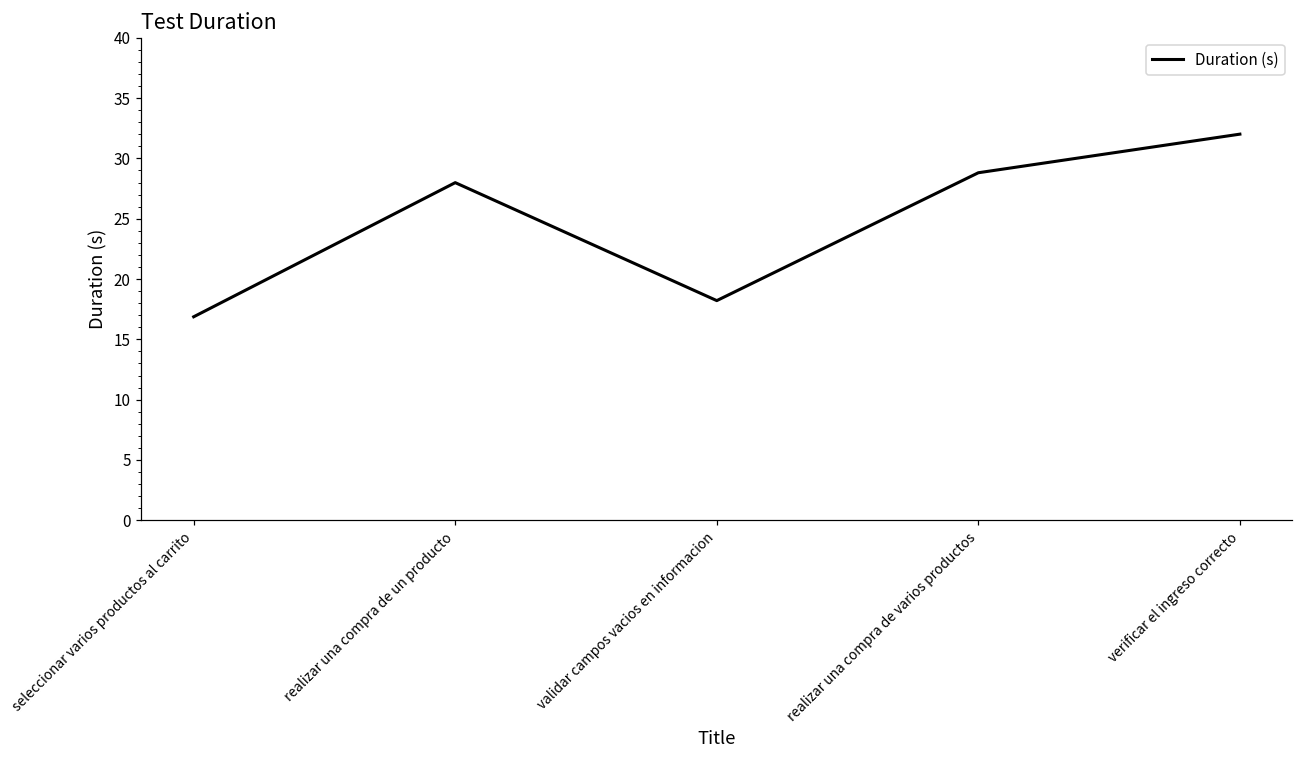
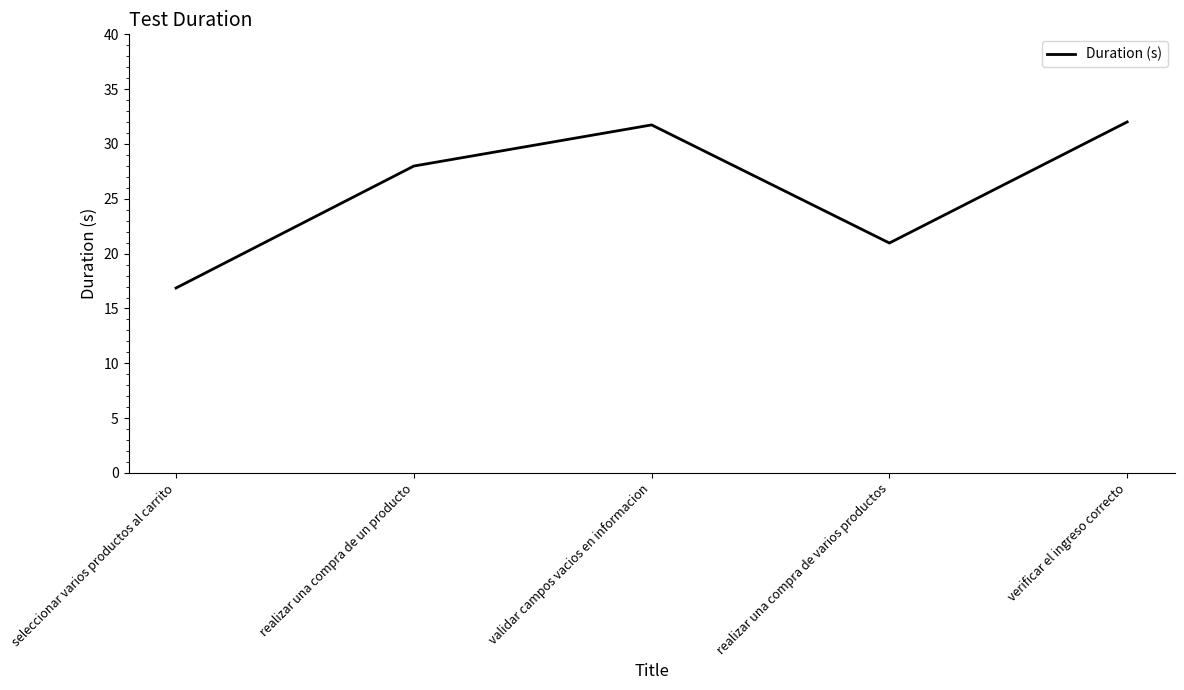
validar campos vacios en informacion: 18.2 -> 31.7
realizar una compra de varios productos: 28.8 -> 21.0
